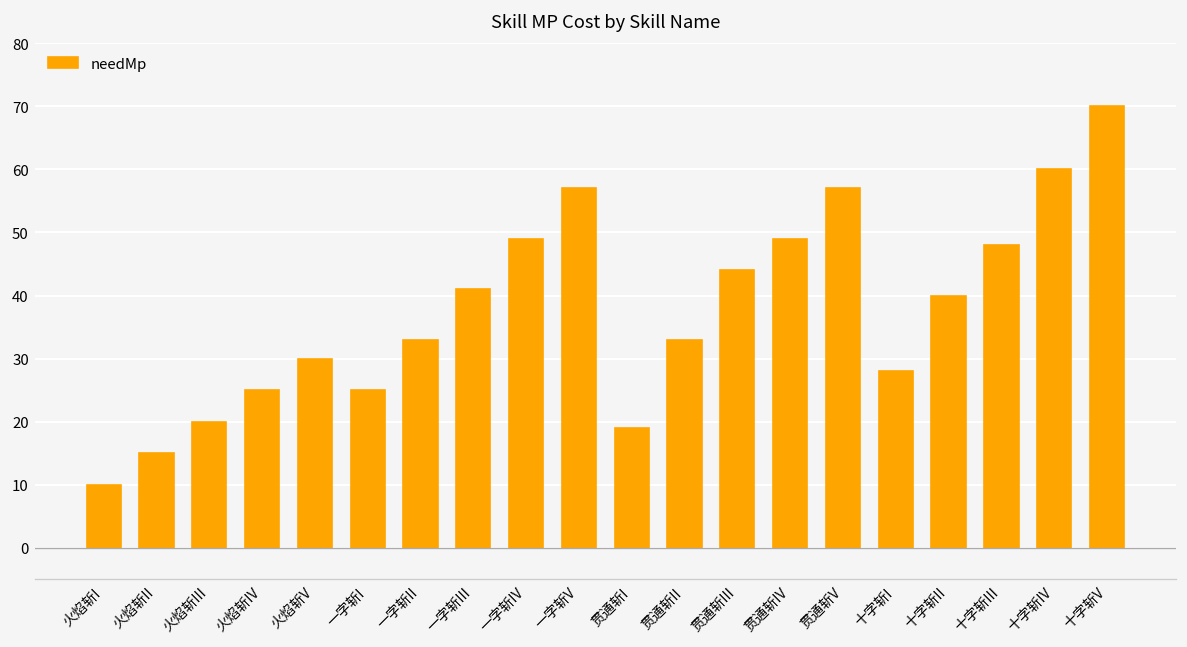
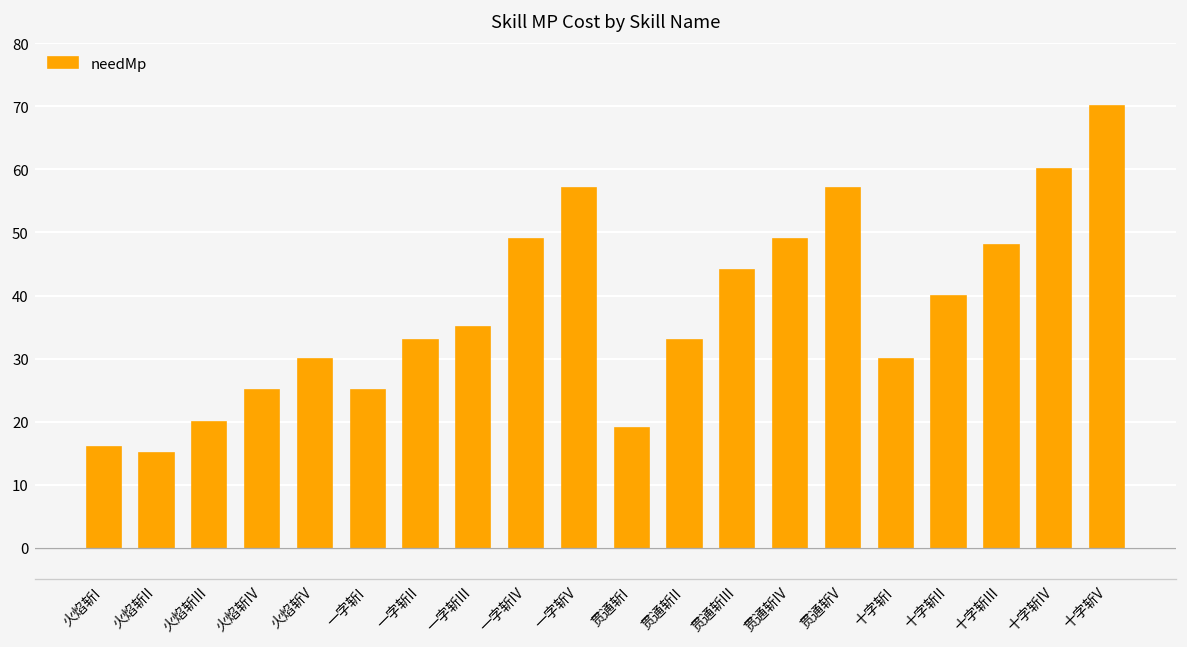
火焰斩I: 10 -> 16
一字斩III: 41 -> 35
十字斩I: 28 -> 30
